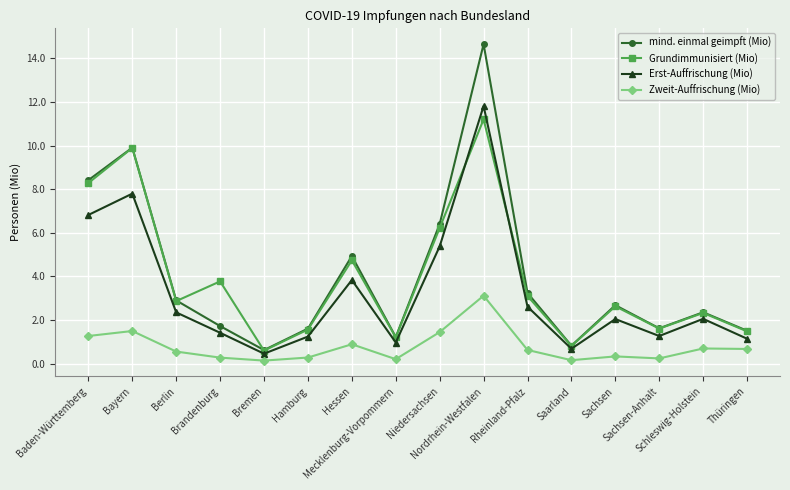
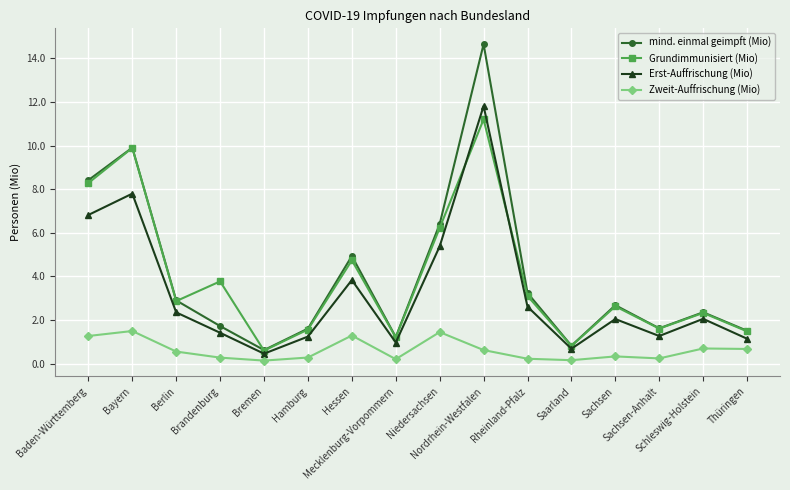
Zweit-Auffrischung (Mio), Hessen: 0.9 -> 1.3
Zweit-Auffrischung (Mio), Nordrhein-Westfalen: 3.1 -> 0.6
Zweit-Auffrischung (Mio), Rheinland-Pfalz: 0.6 -> 0.2
